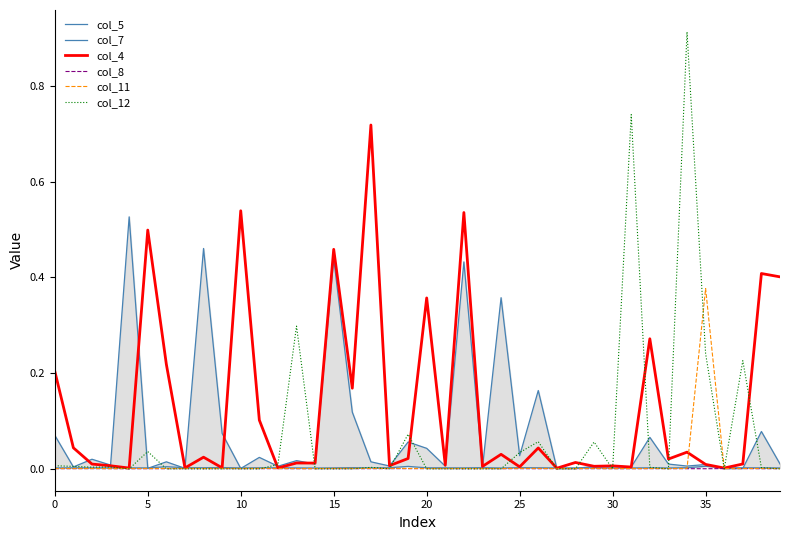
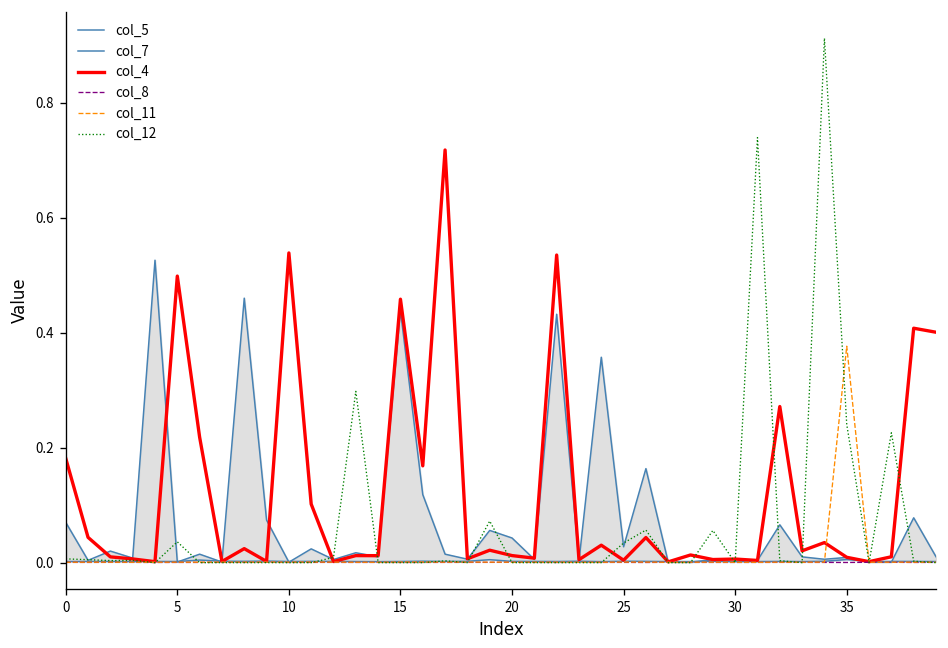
col_4, 0: 0.20 -> 0.18
col_4, 20: 0.36 -> 0.01
